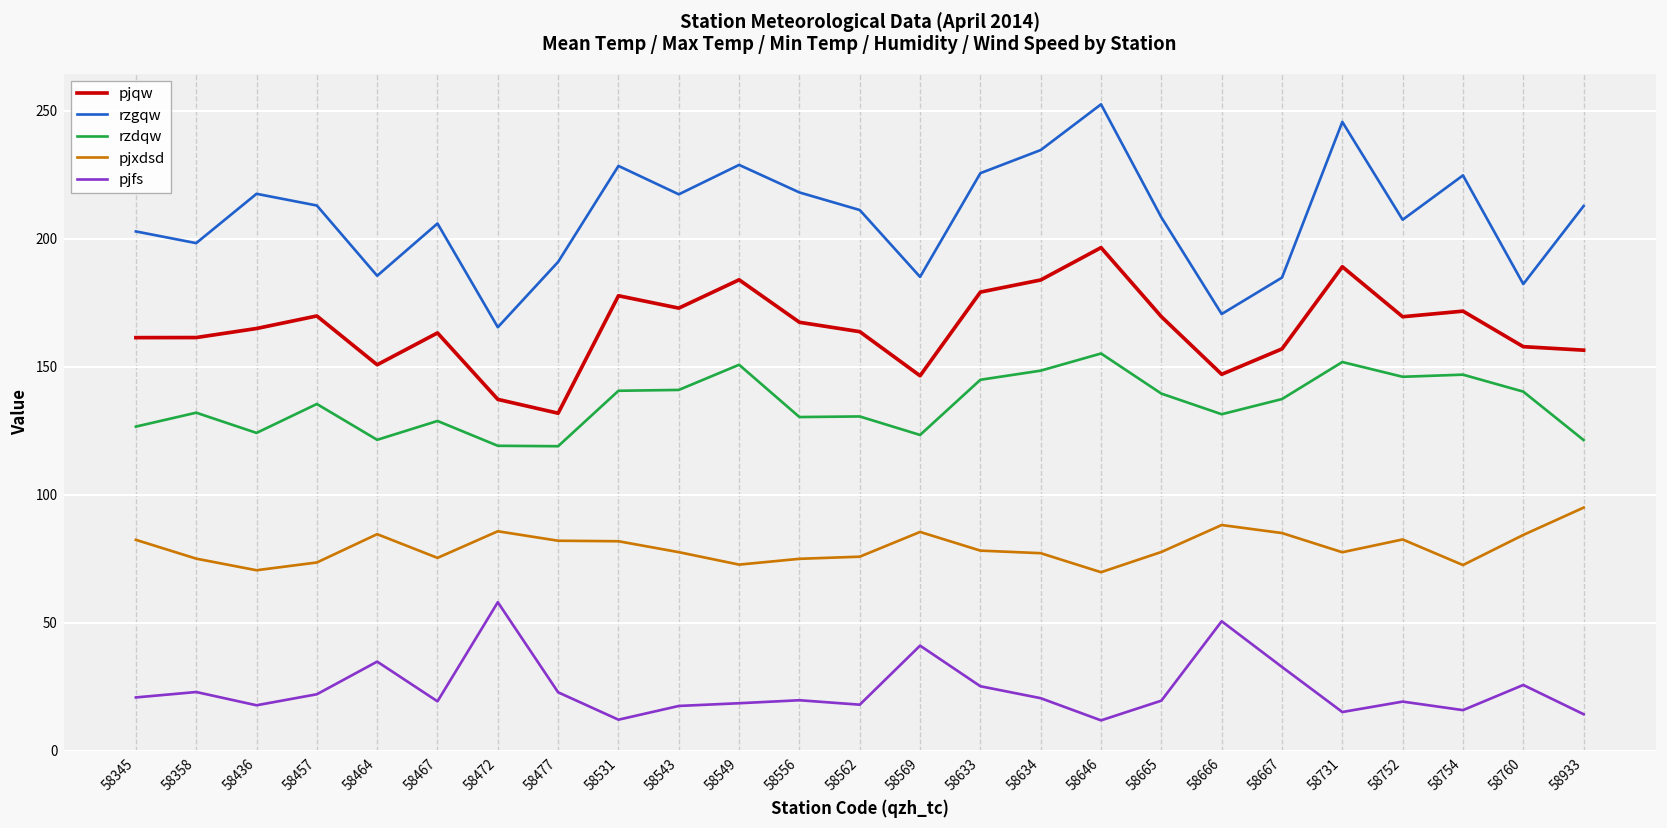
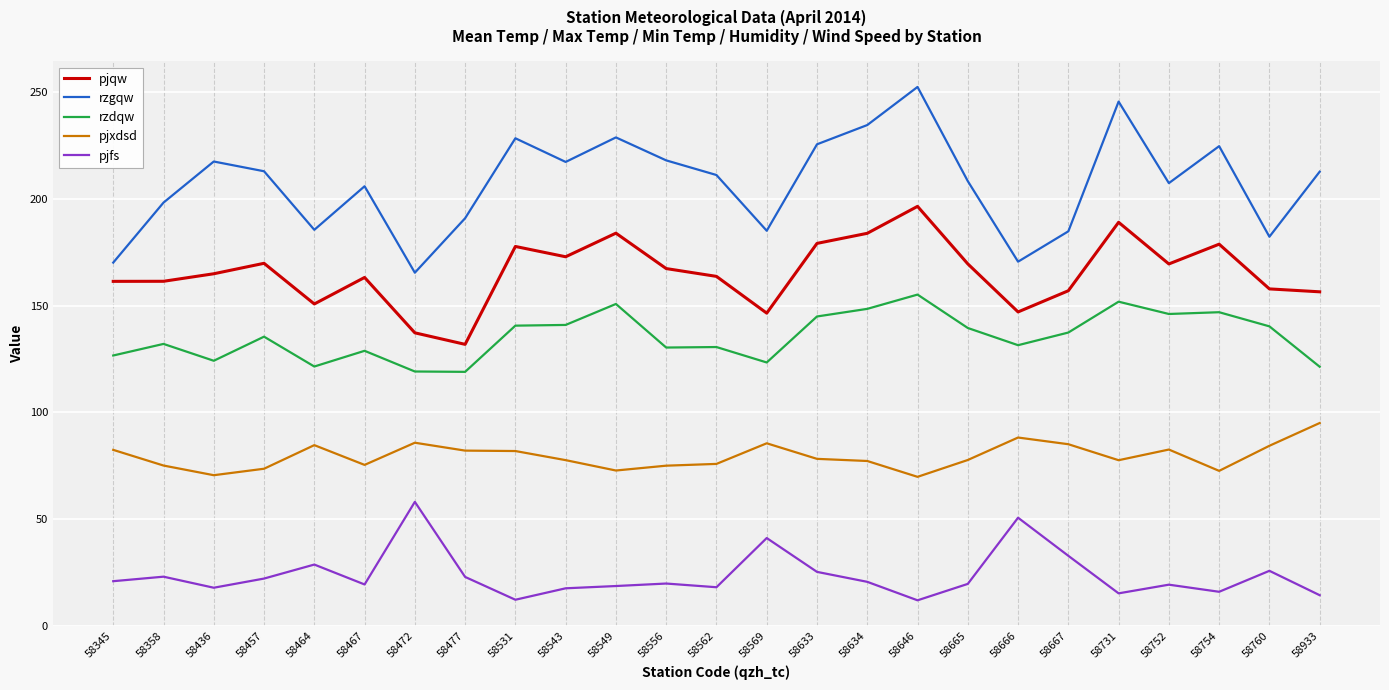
rzgqw, 58345: 203 -> 170
pjfs, 58464: 35 -> 29
pjqw, 58754: 172 -> 179
